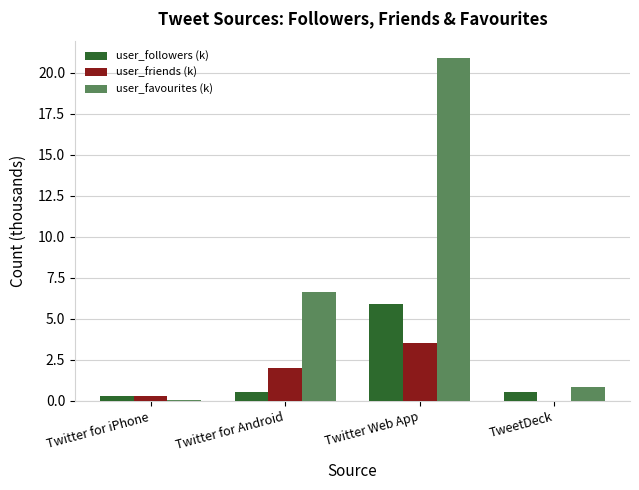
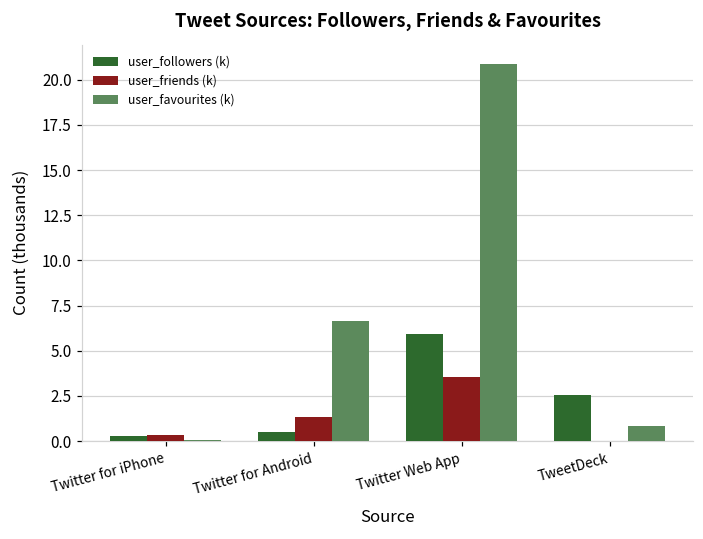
user_friends (k), Twitter for Android: 2.0 -> 1.3
user_followers (k), TweetDeck: 0.5 -> 2.6
